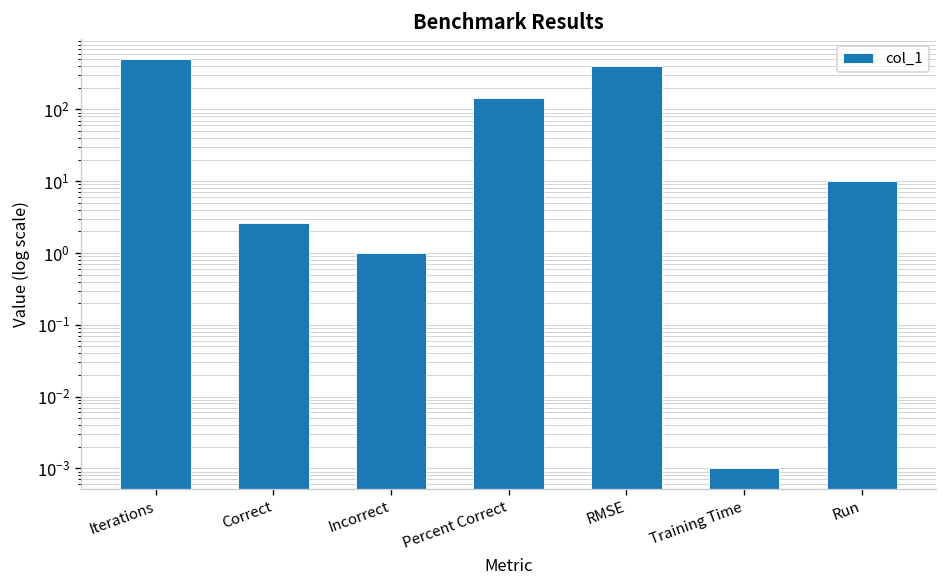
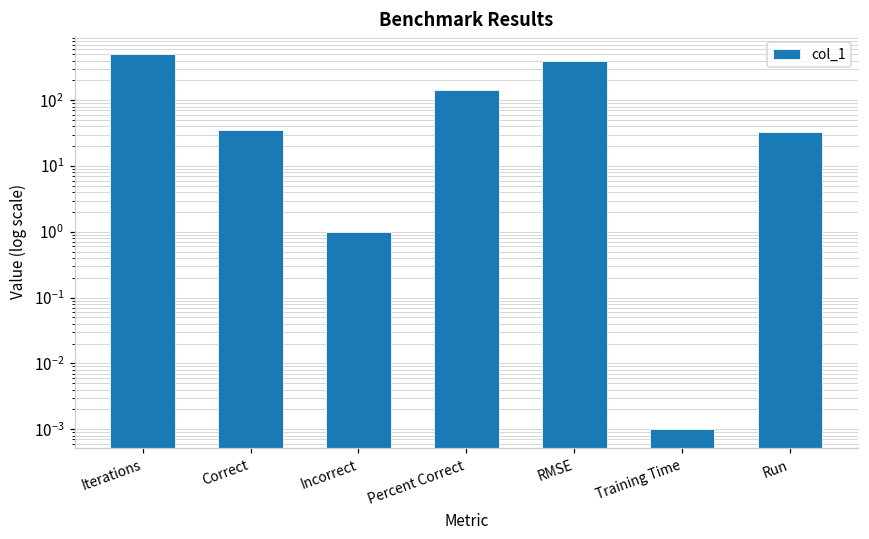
Correct: 3 -> 40
Run: 10 -> 30
